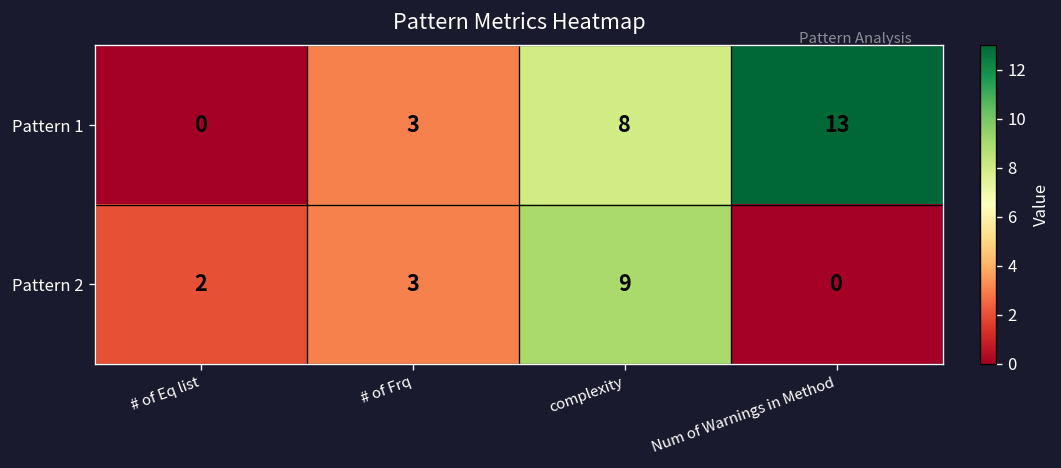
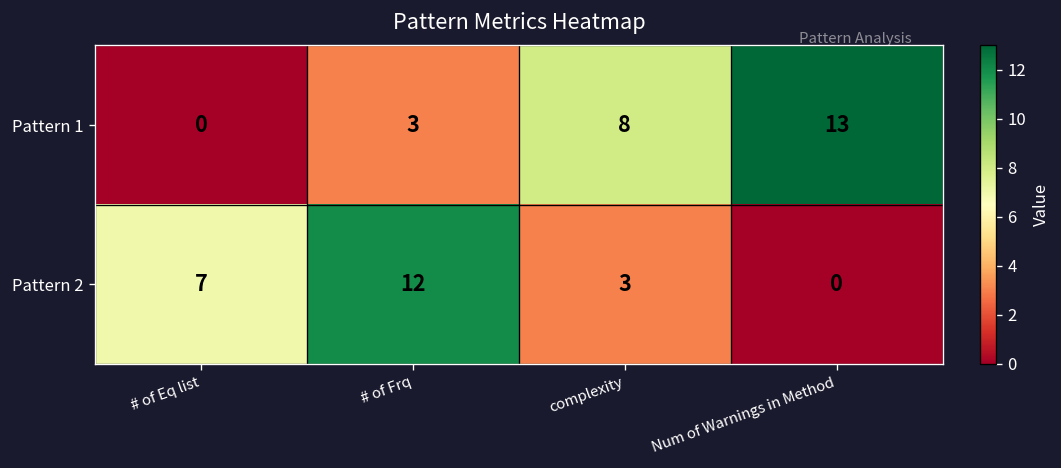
Pattern 2, # of Eq list: 2 -> 7
Pattern 2, # of Frq: 3 -> 12
Pattern 2, complexity: 9 -> 3
